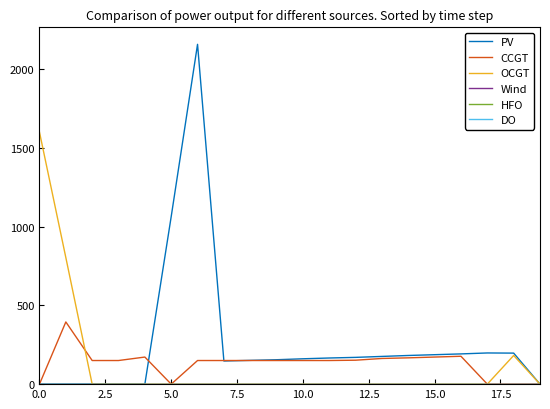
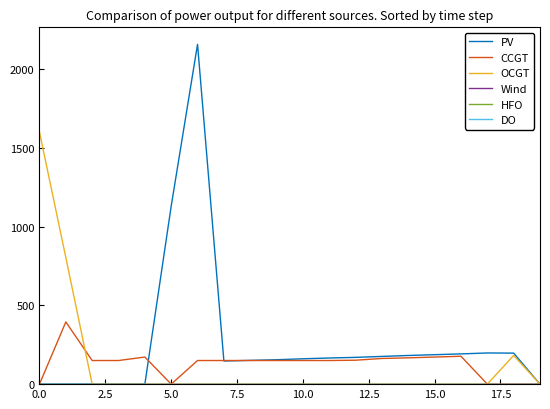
PV, 5.0: 1060 -> 1130
